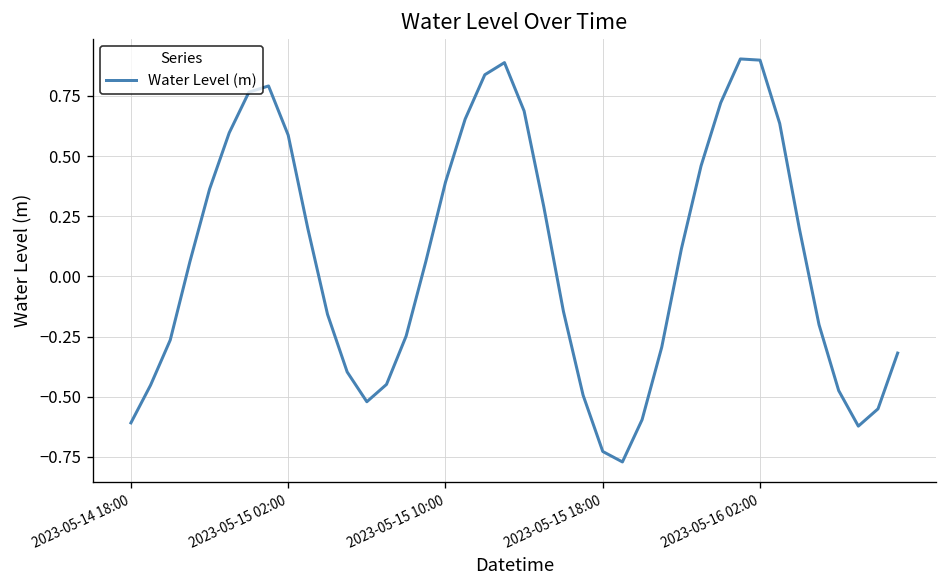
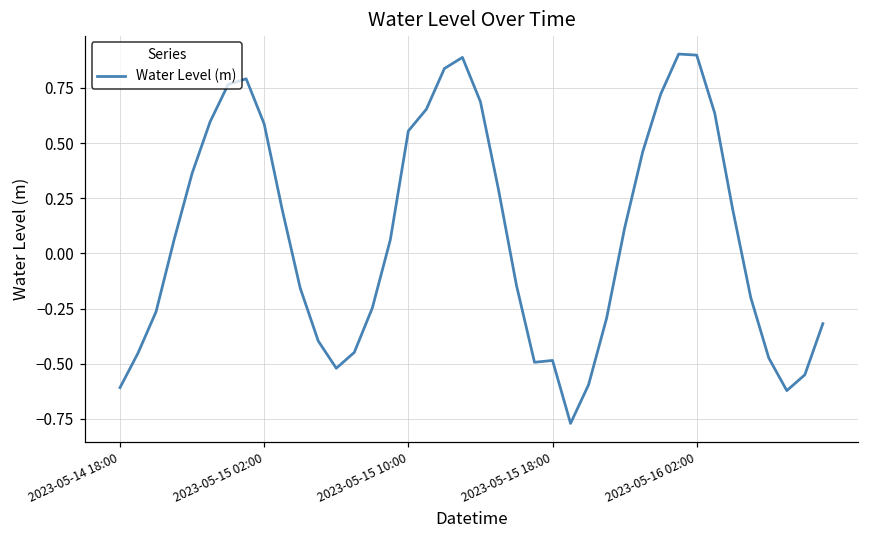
2023-05-15 10:00: 0.39 -> 0.56
2023-05-15 18:00: -0.73 -> -0.49
